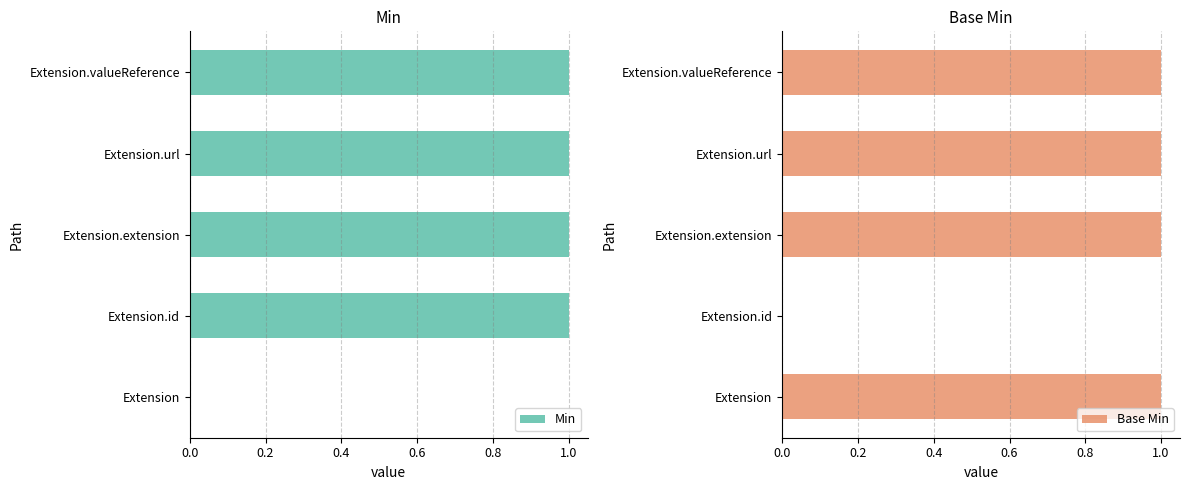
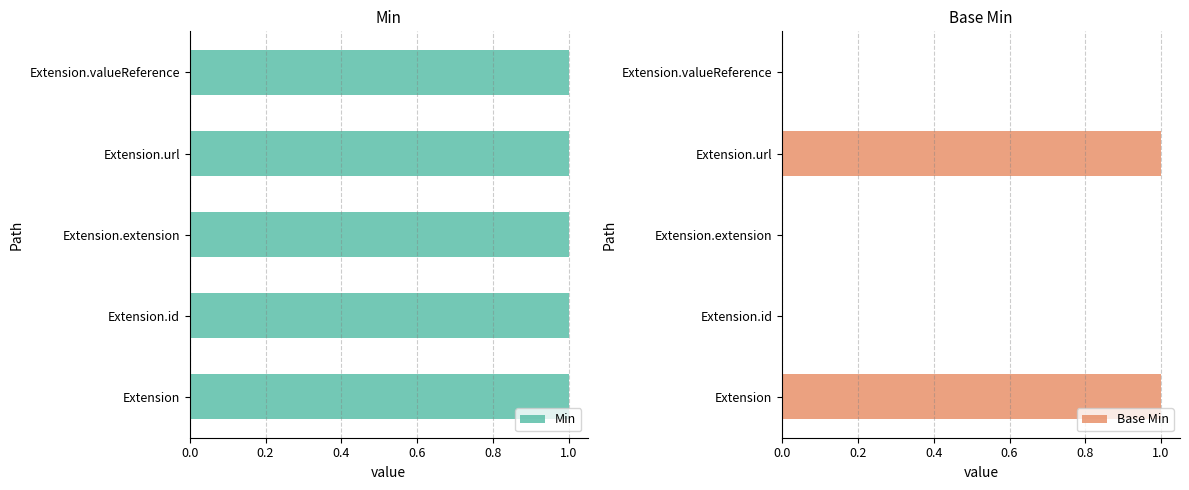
Min, Extension: 0 -> 1
Base Min, Extension.valueReference: 1 -> 0
Base Min, Extension.extension: 1 -> 0
